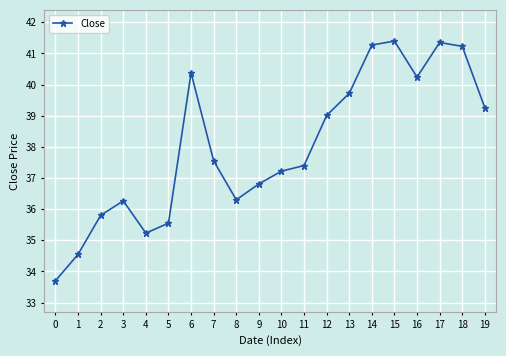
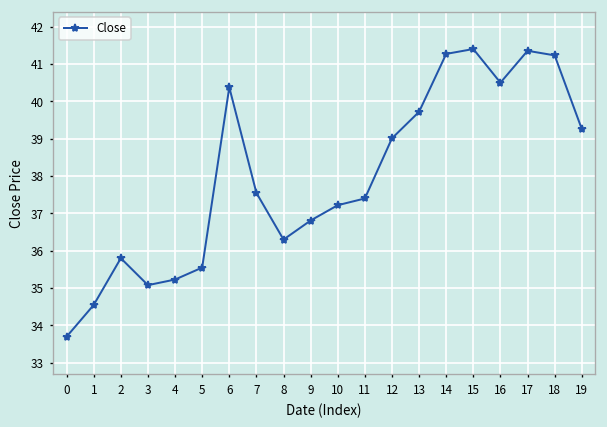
3: 36.3 -> 35.1
16: 40.2 -> 40.5
